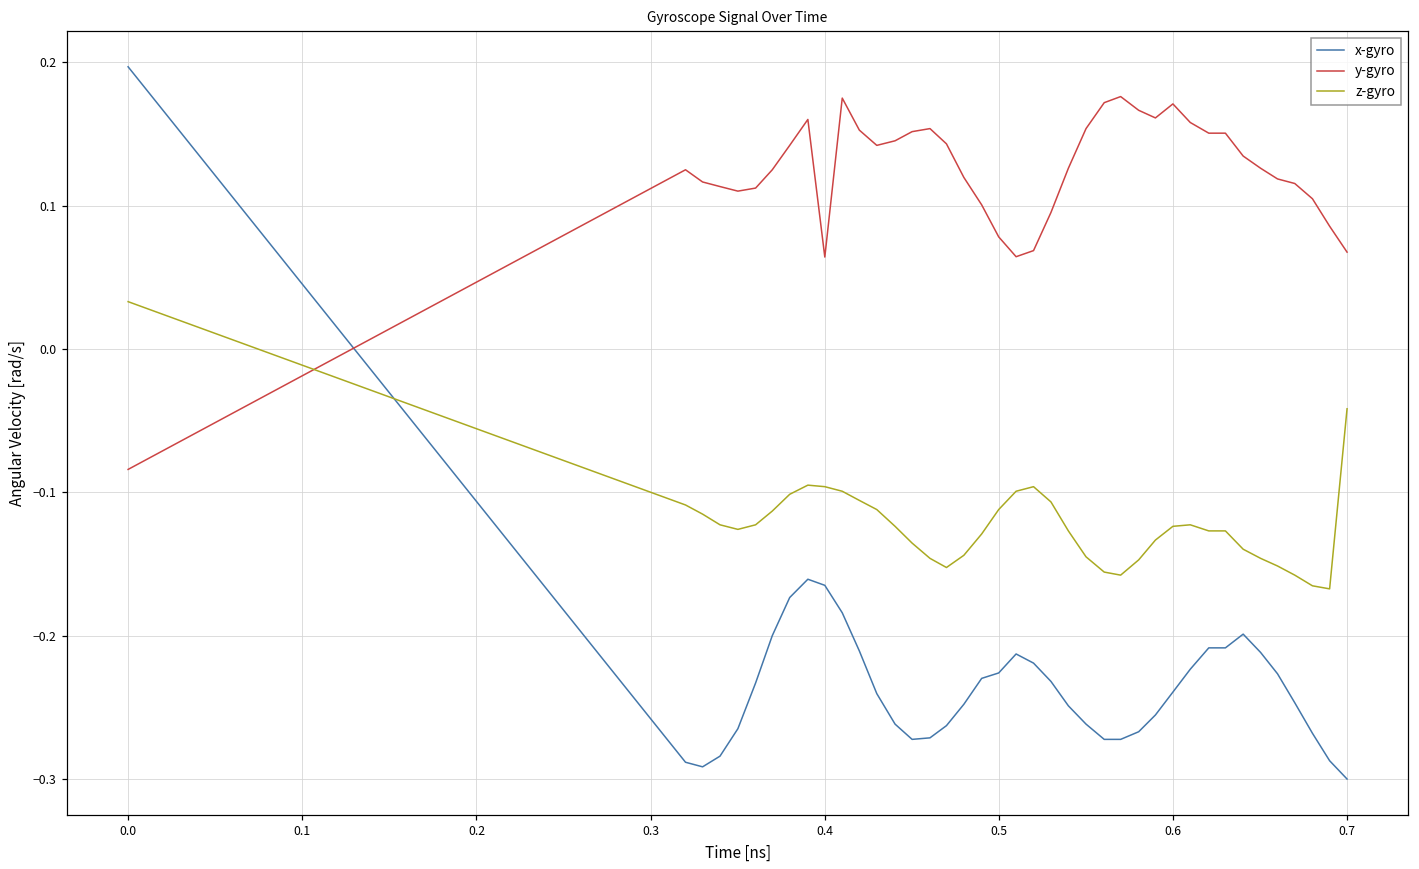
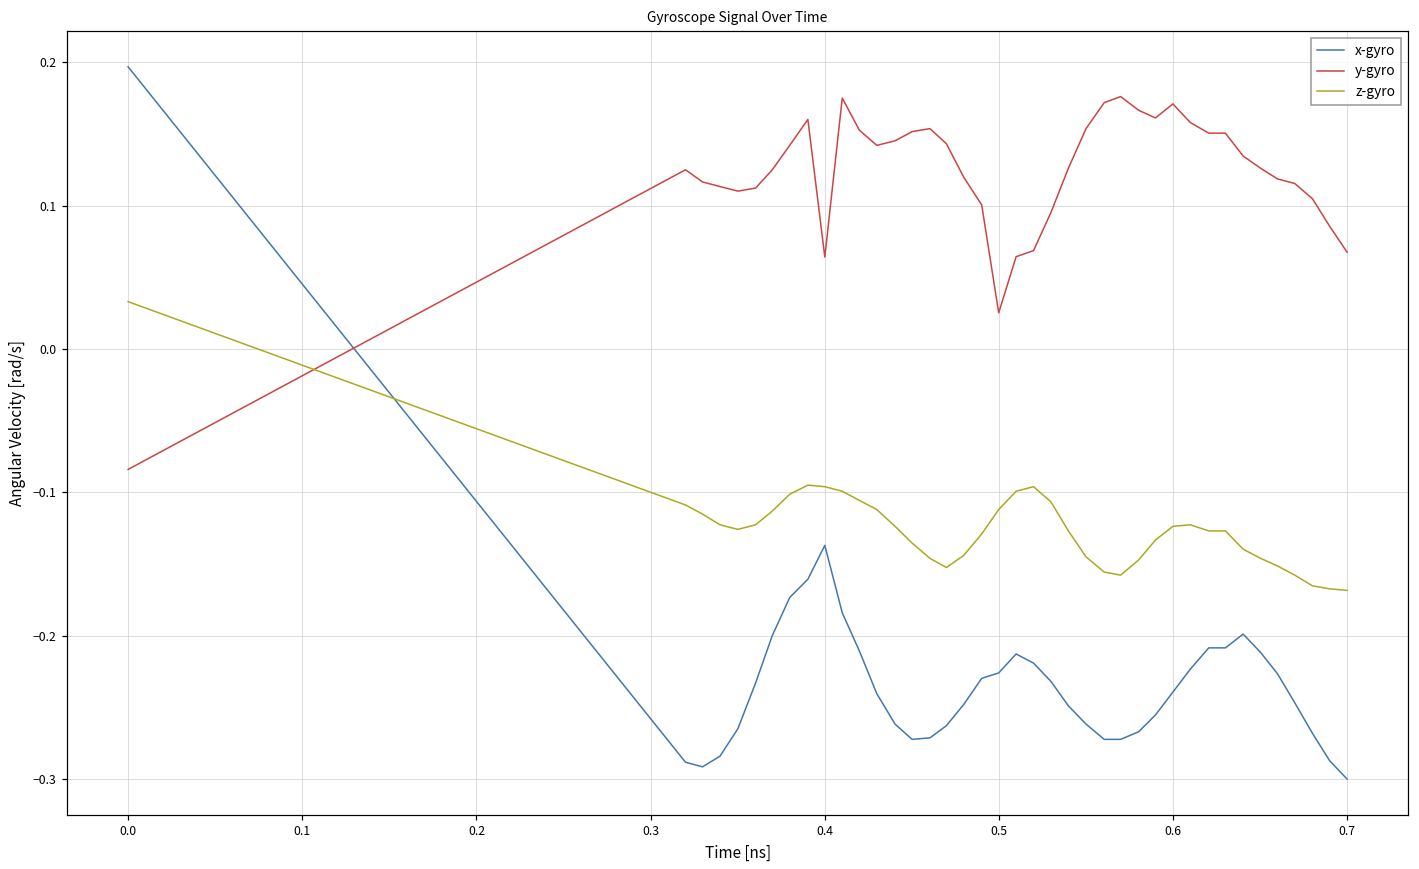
x-gyro, 0.4: -0.165 -> -0.137
y-gyro, 0.5: 0.078 -> 0.025
z-gyro, 0.7: -0.042 -> -0.168
